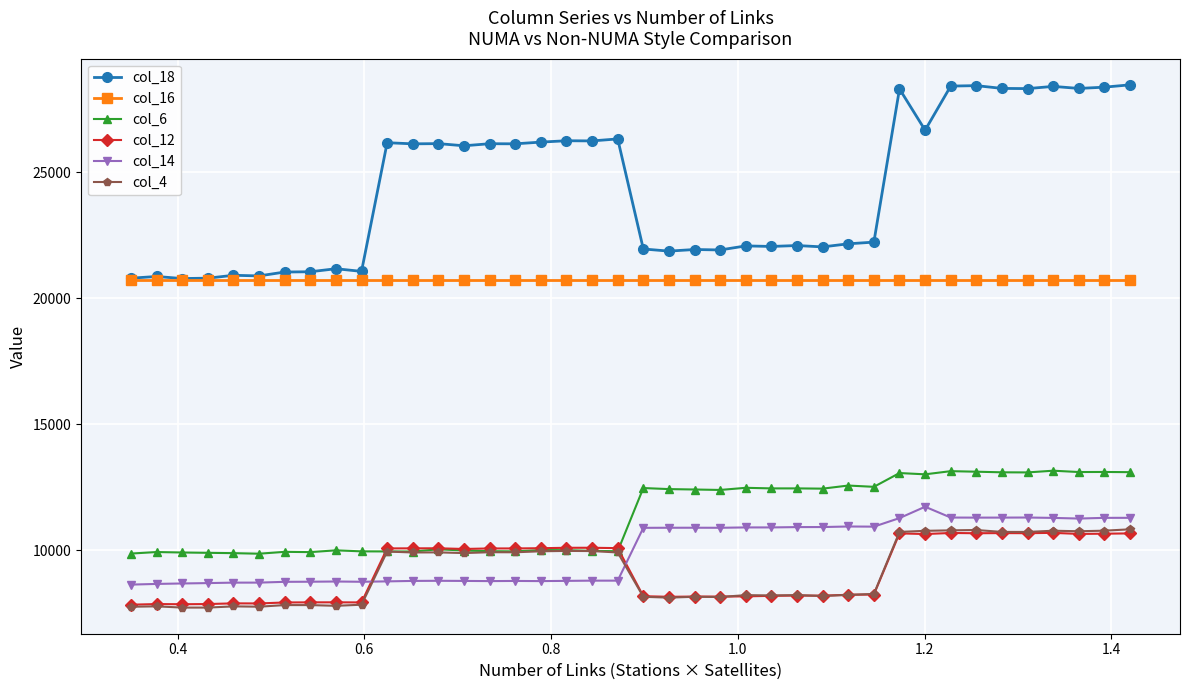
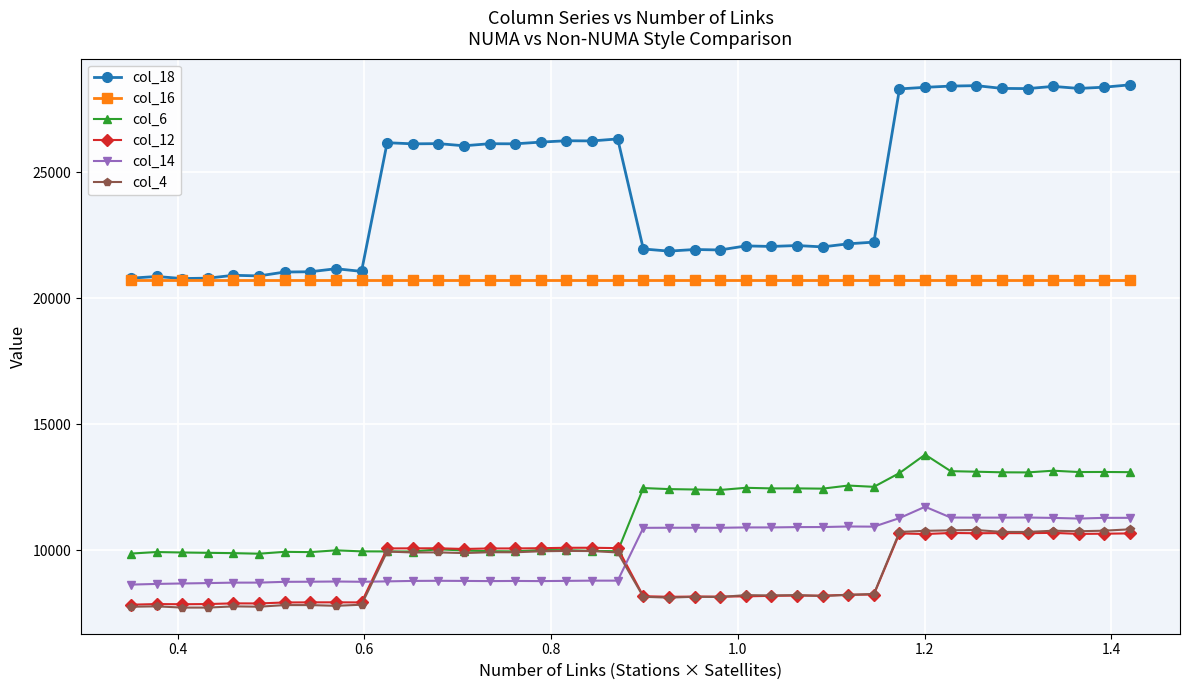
col_18, 1.2: 26700 -> 28400
col_6, 1.2: 13000 -> 13800
